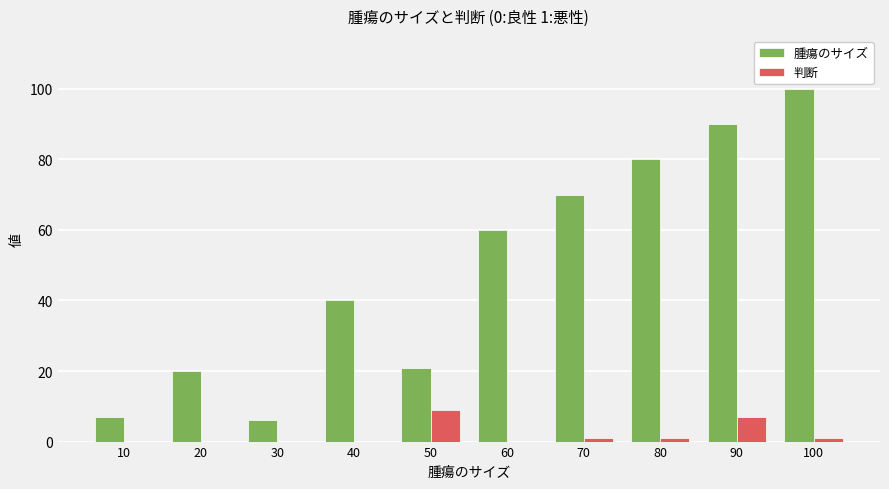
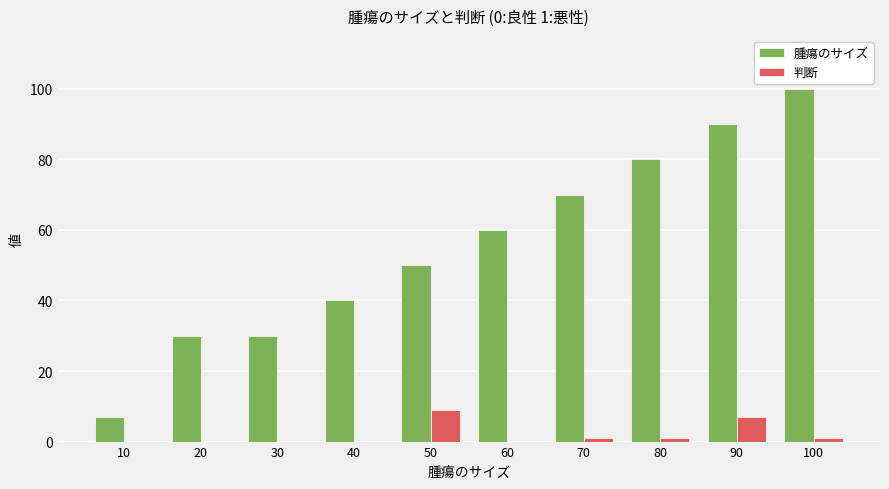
腫瘍のサイズ, 20: 20 -> 30
腫瘍のサイズ, 30: 6 -> 30
腫瘍のサイズ, 50: 21 -> 50
